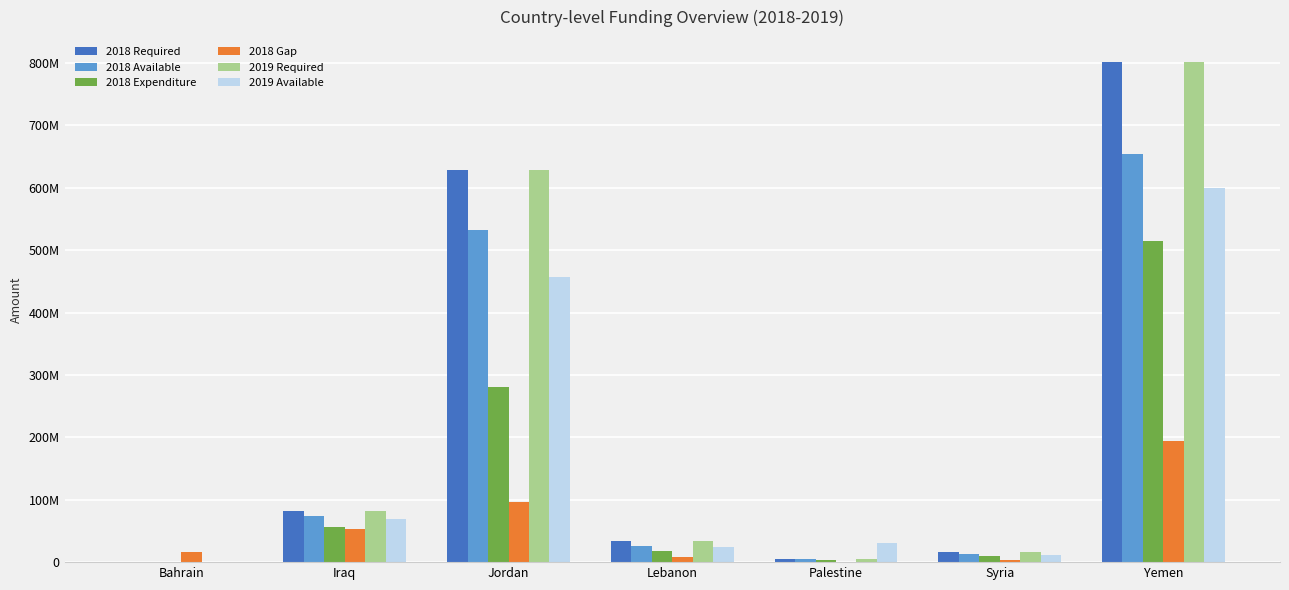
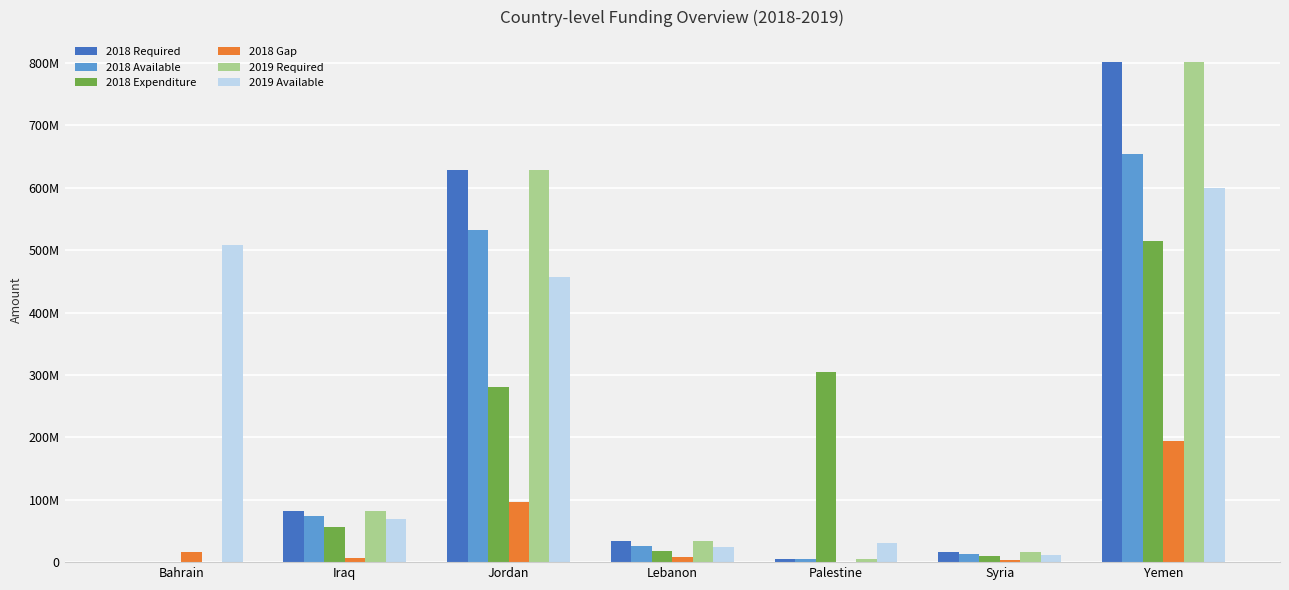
2019 Available, Bahrain: 0 -> 510000000
2018 Gap, Iraq: 50000000 -> 10000000
2018 Expenditure, Palestine: 0 -> 300000000
